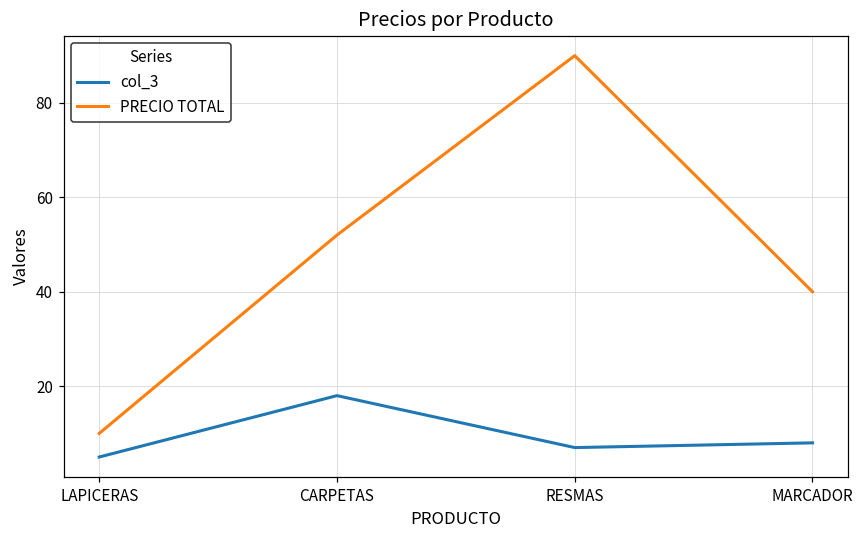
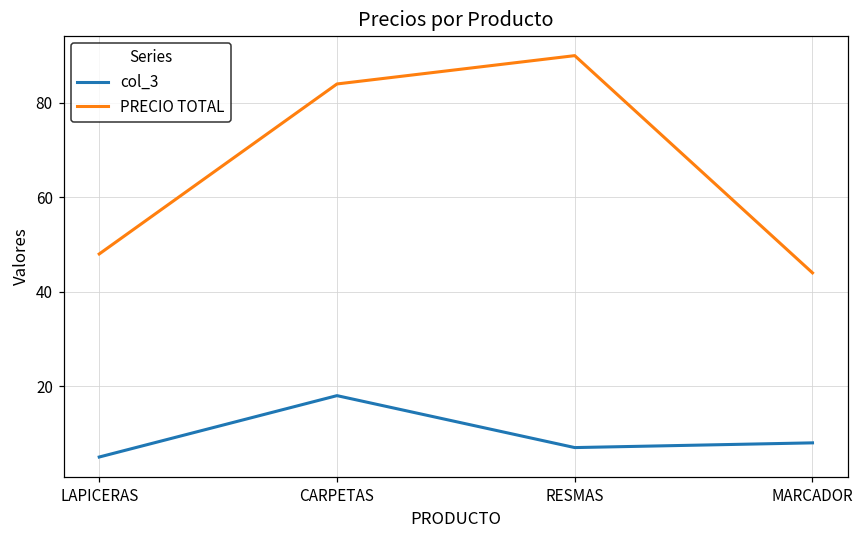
PRECIO TOTAL, LAPICERAS: 10 -> 48
PRECIO TOTAL, CARPETAS: 52 -> 84
PRECIO TOTAL, MARCADOR: 40 -> 44
